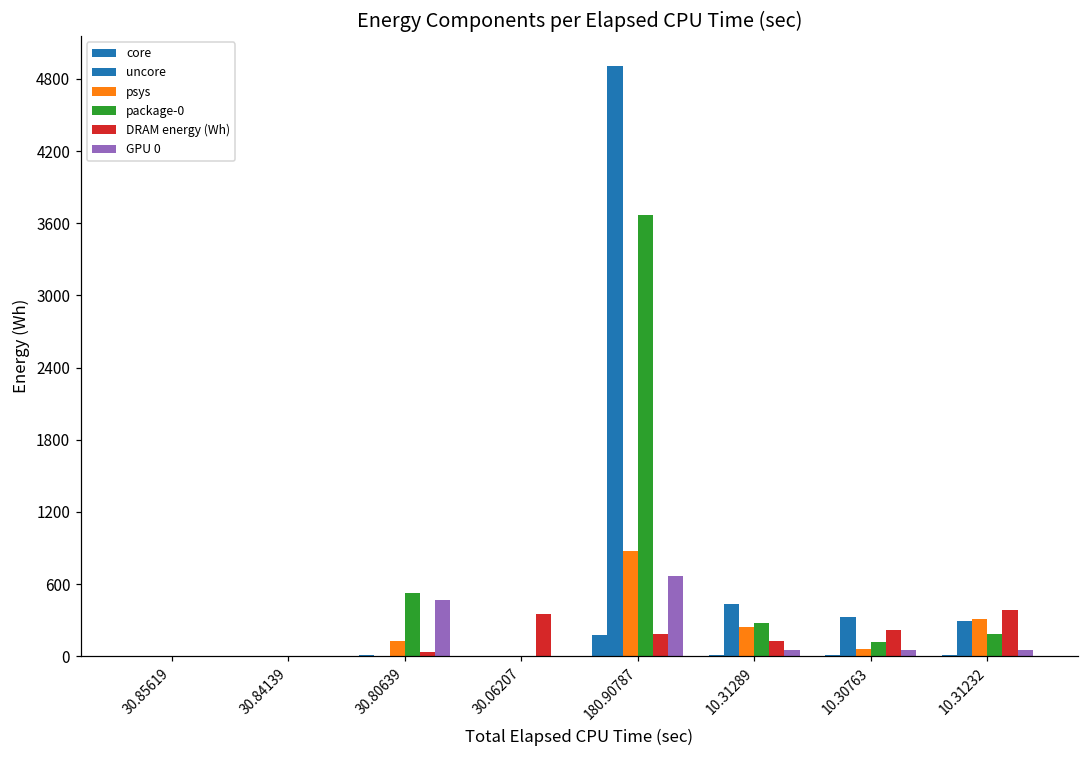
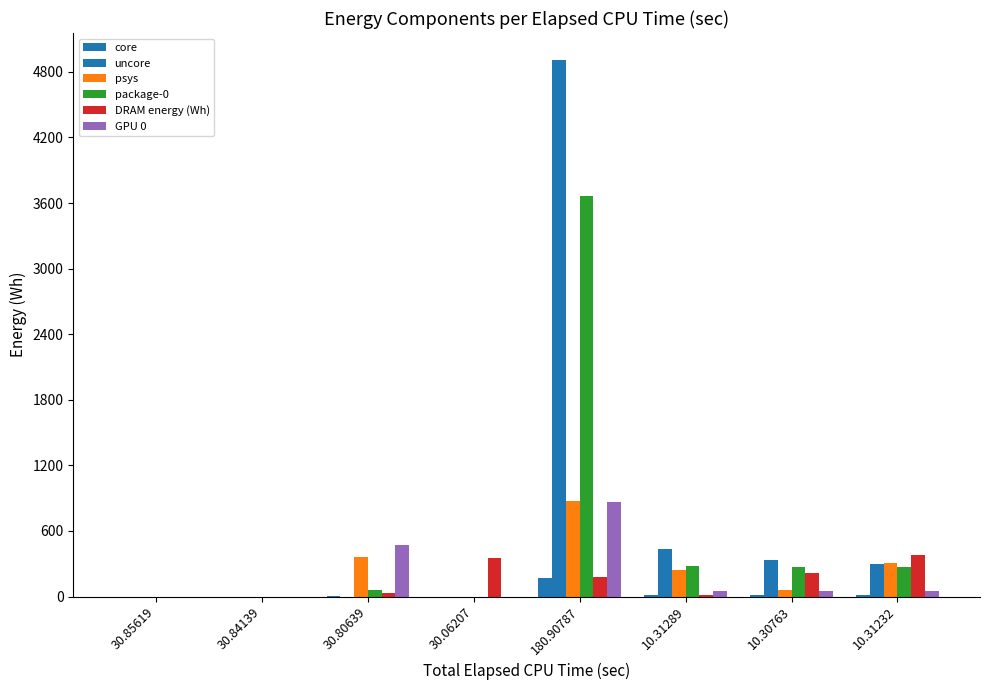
psys, 30.80639: 120 -> 360
package-0, 30.80639: 530 -> 60
GPU 0, 180.90787: 670 -> 860
DRAM energy (Wh), 10.31289: 130 -> 10
package-0, 10.30763: 120 -> 270
package-0, 10.31232: 190 -> 270
